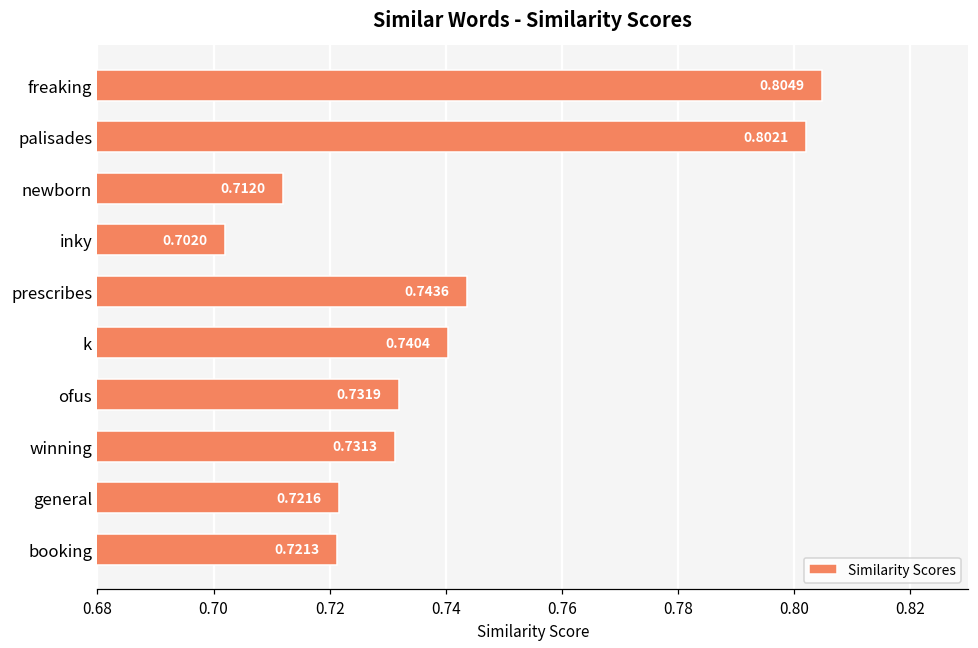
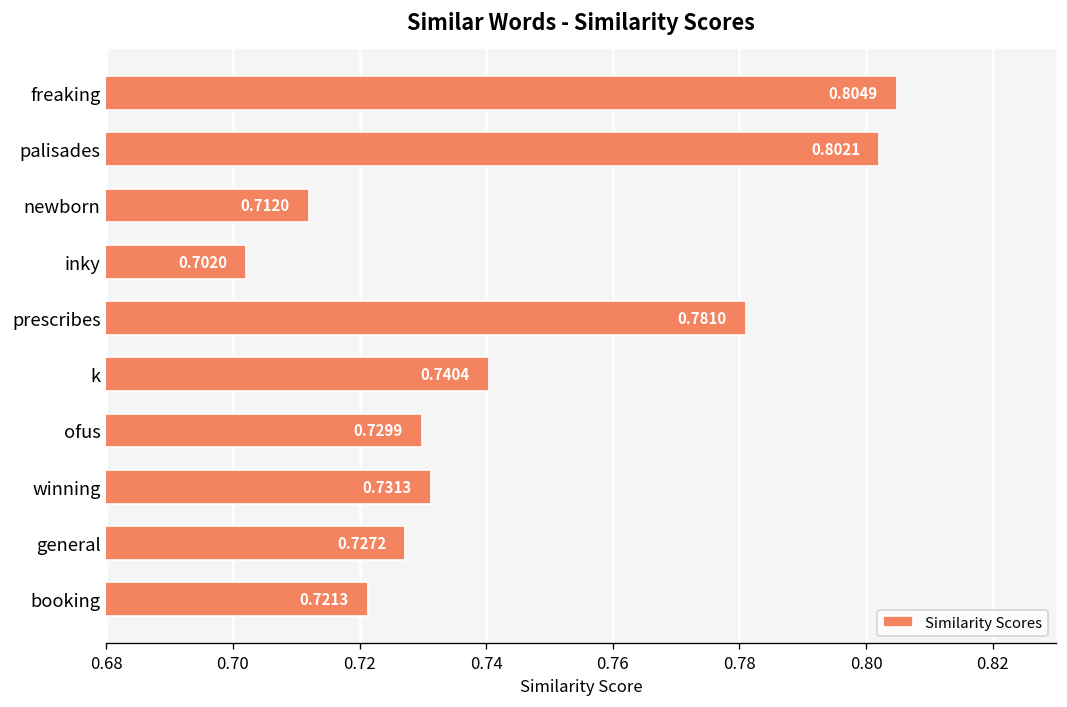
prescribes: 0.7436 -> 0.7810
ofus: 0.7319 -> 0.7299
general: 0.7216 -> 0.7272
